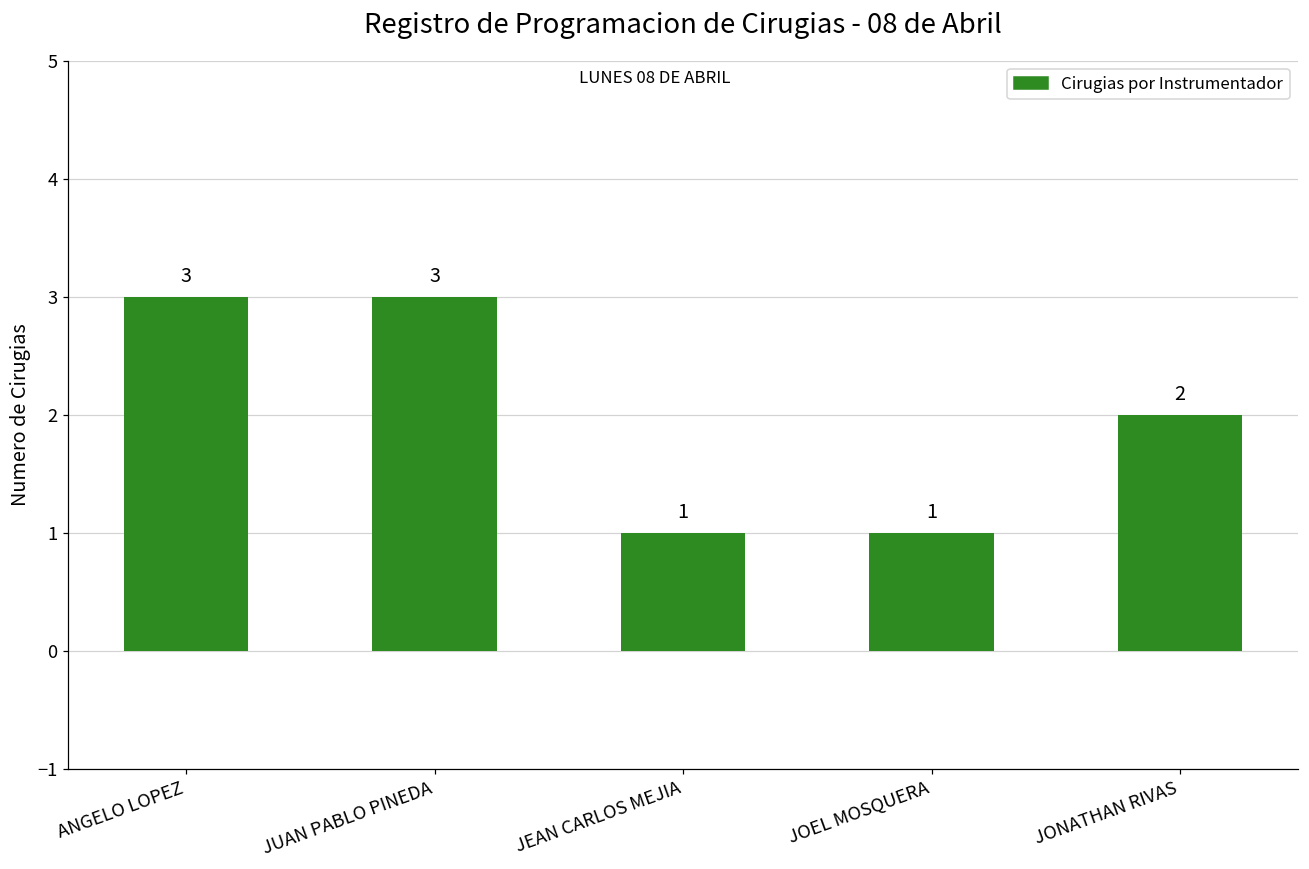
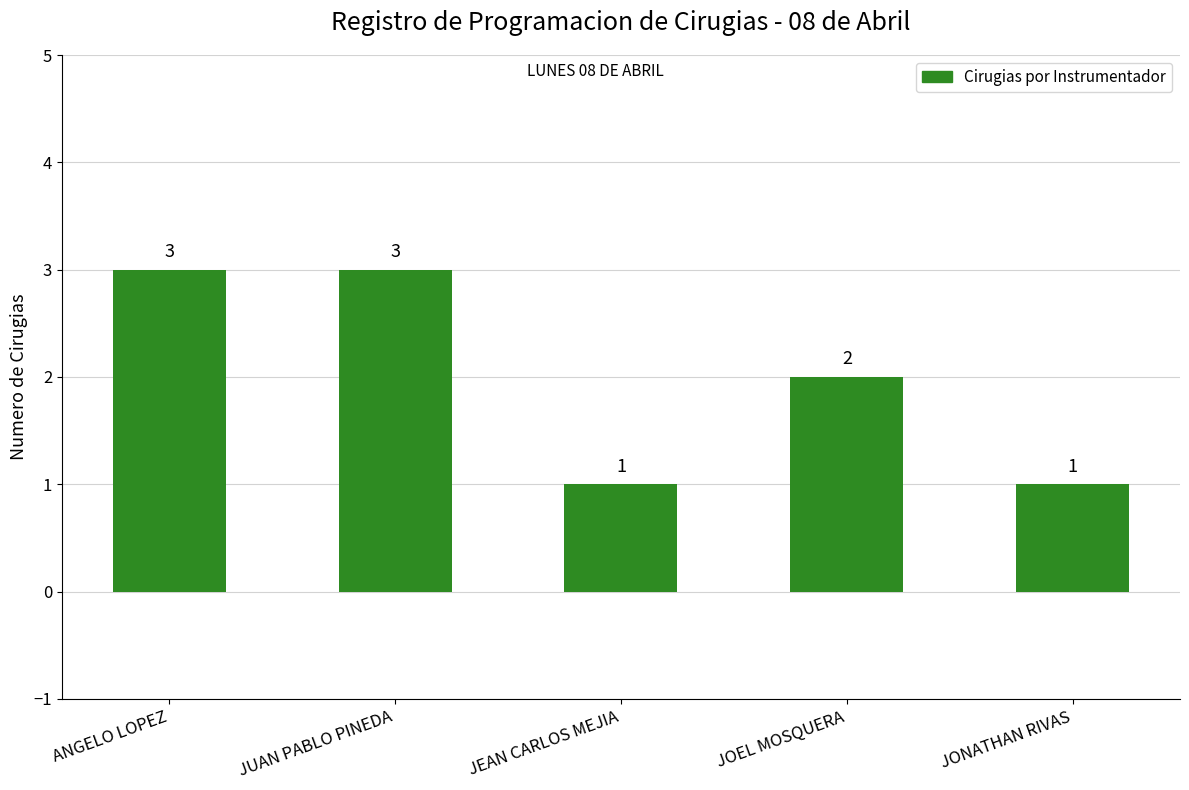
JOEL MOSQUERA: 1 -> 2
JONATHAN RIVAS: 2 -> 1
